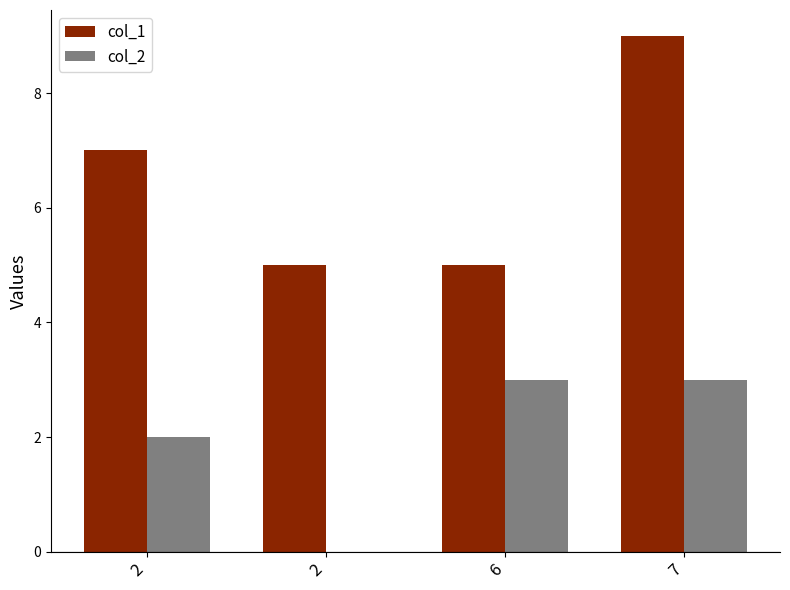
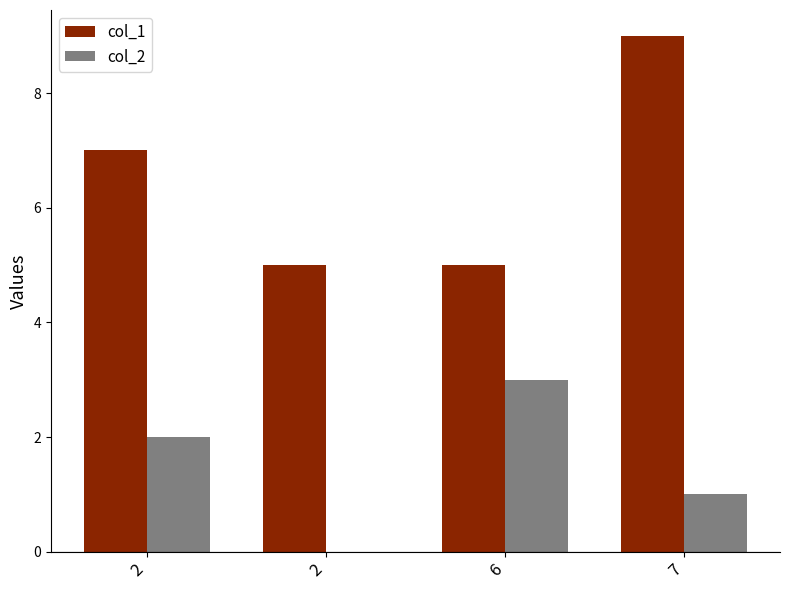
col_2, 7: 3 -> 1
